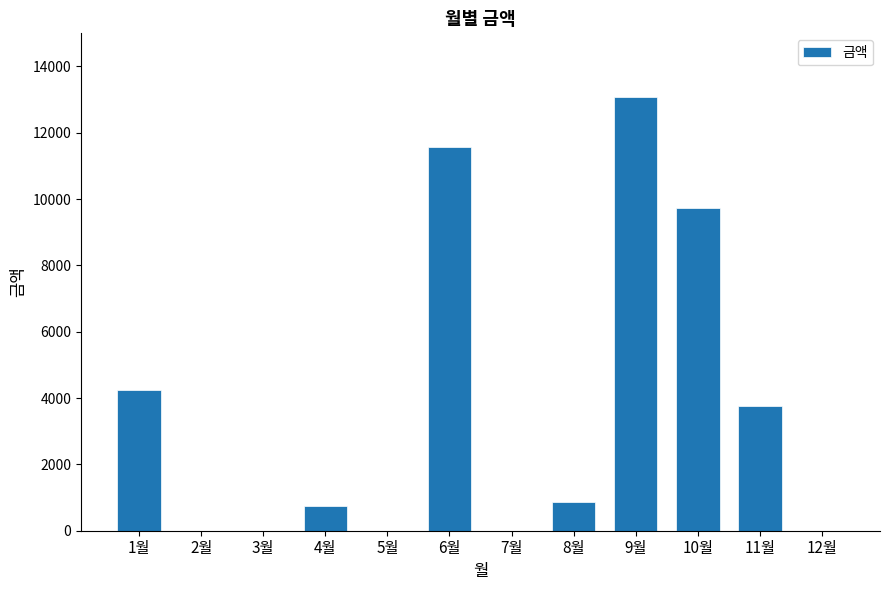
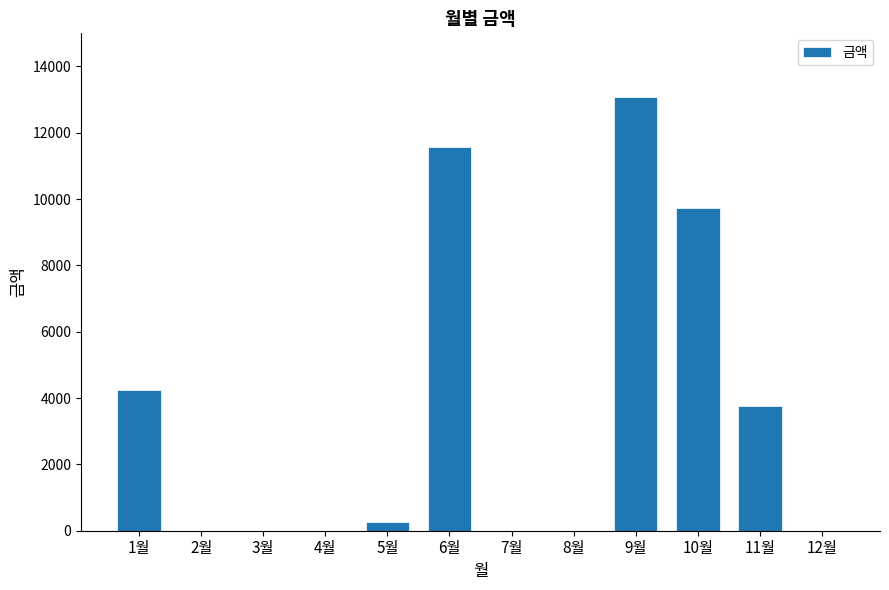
4월: 800 -> 0
5월: 0 -> 300
8월: 900 -> 0
